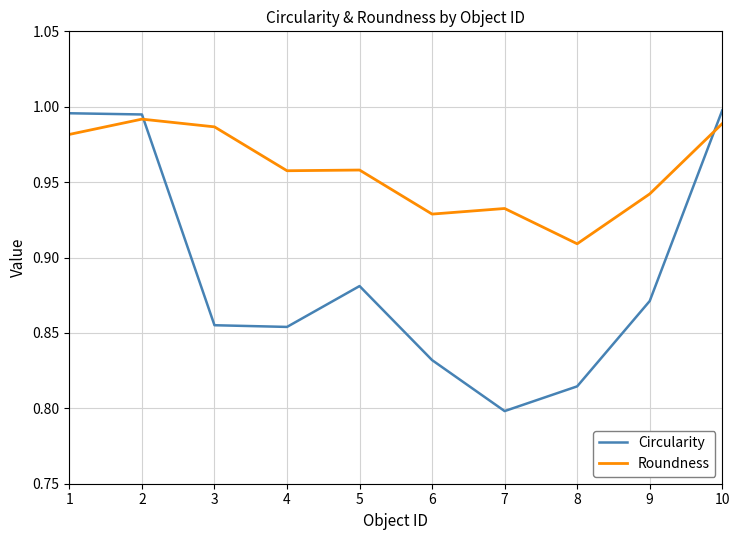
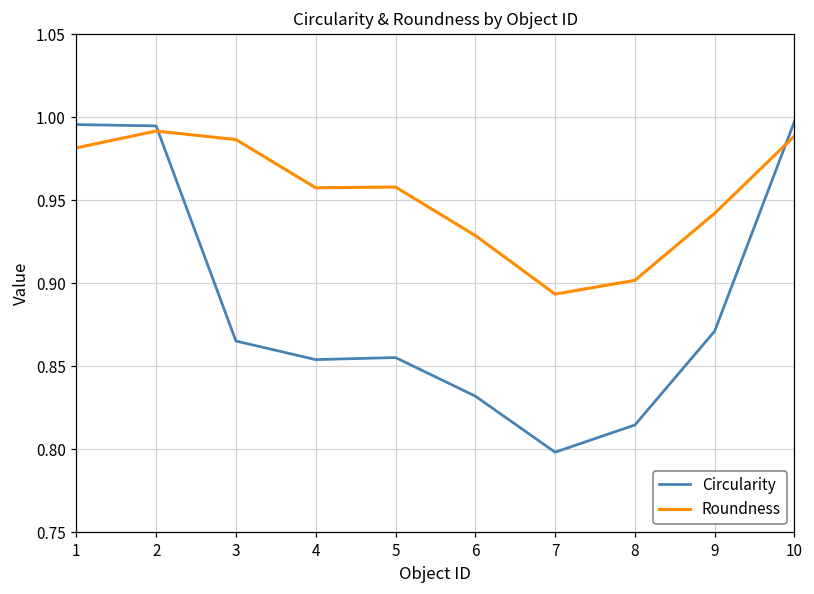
Circularity, 3: 0.855 -> 0.865
Circularity, 5: 0.881 -> 0.855
Roundness, 7: 0.933 -> 0.893
Roundness, 8: 0.909 -> 0.902
